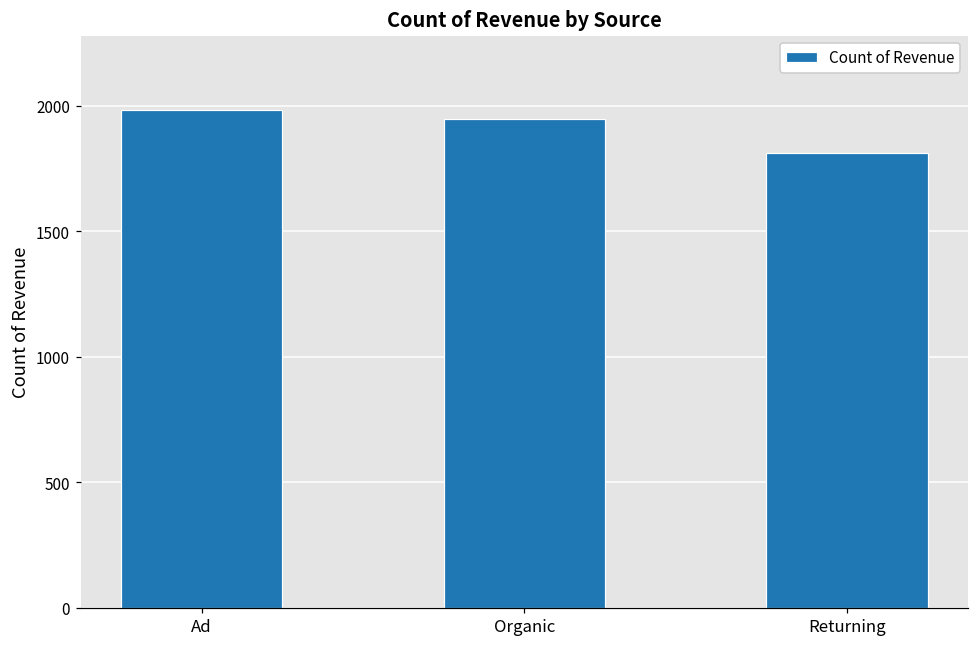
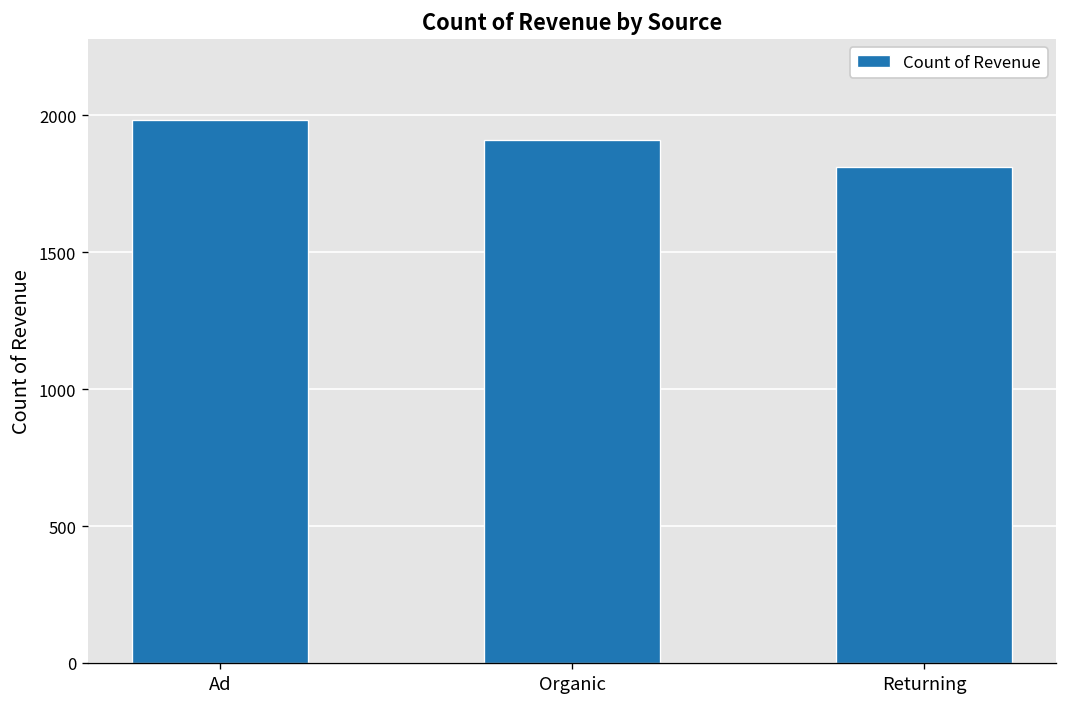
Organic: 1950 -> 1910
